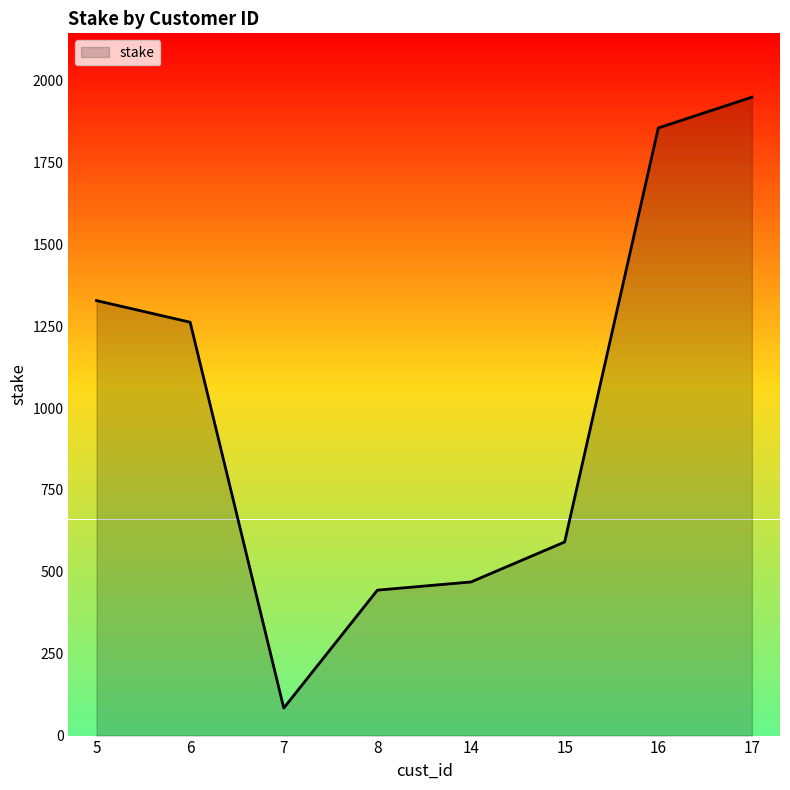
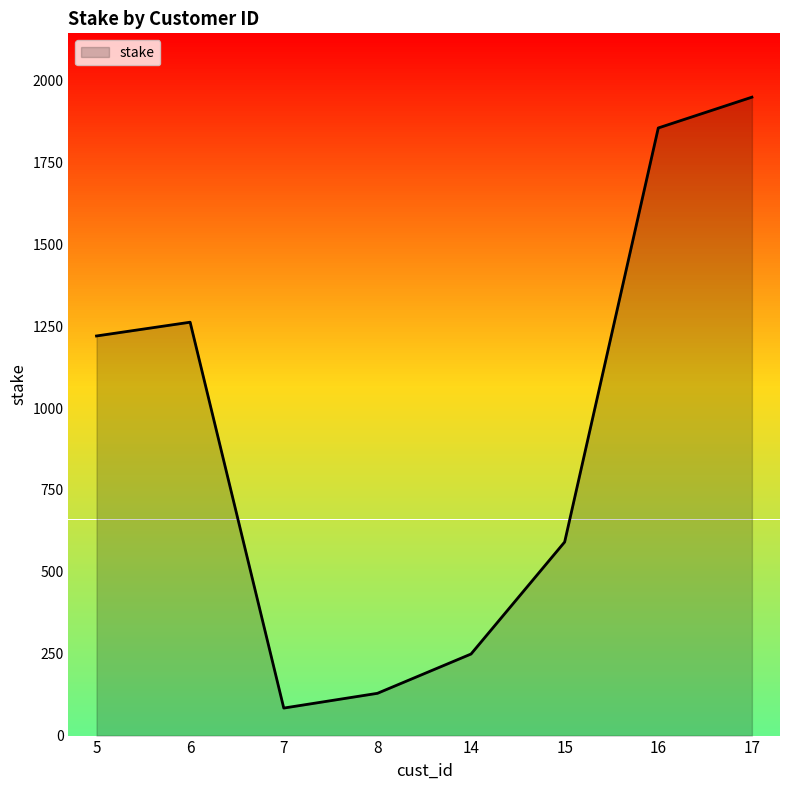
5: 1330 -> 1220
8: 440 -> 130
14: 470 -> 250
